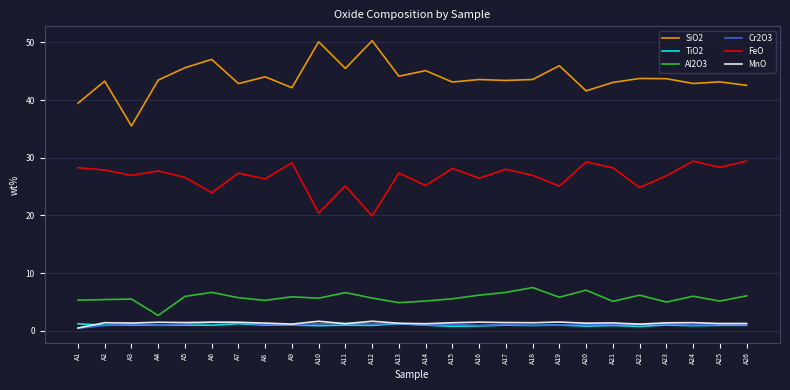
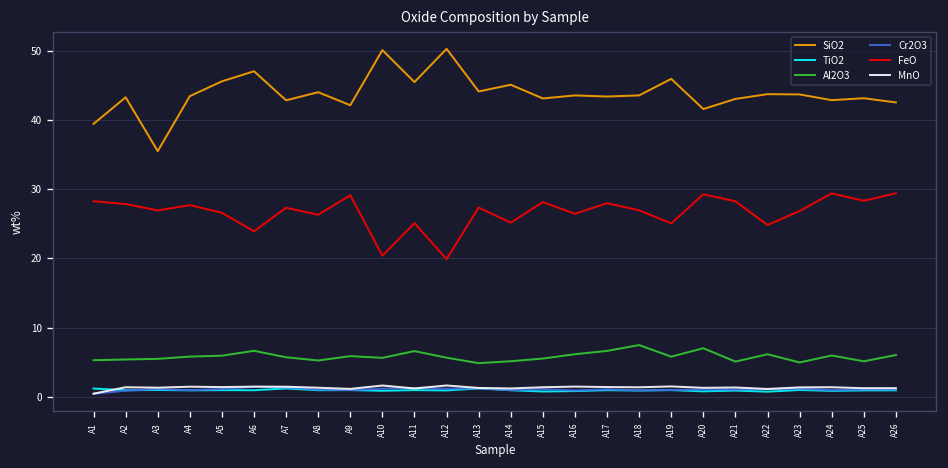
Al2O3, A4: 3 -> 6
